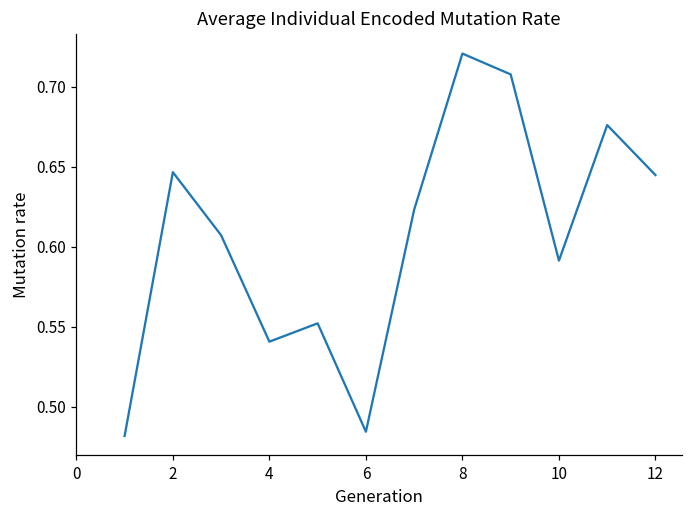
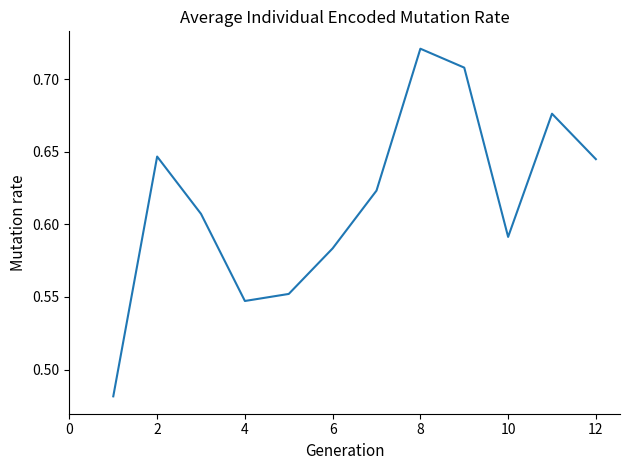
4: 0.541 -> 0.547
6: 0.484 -> 0.583
